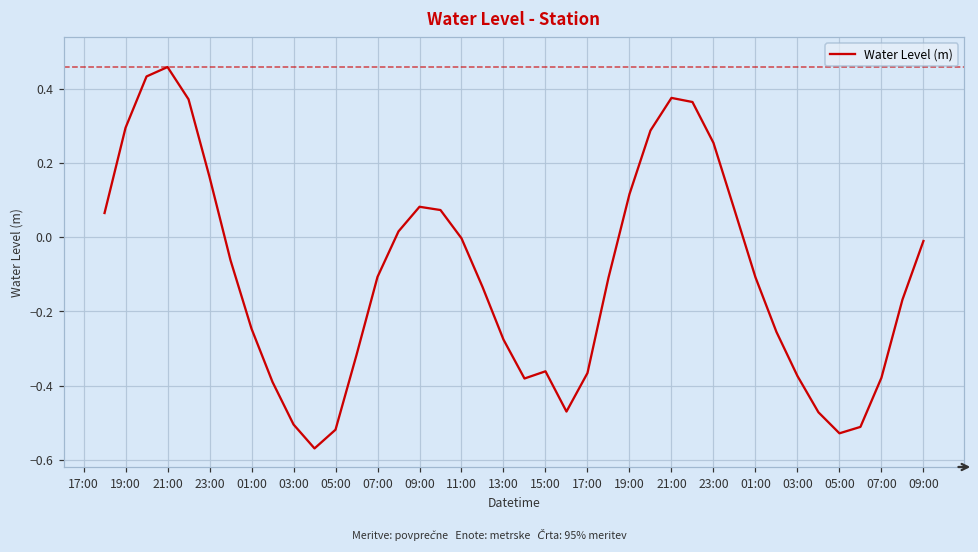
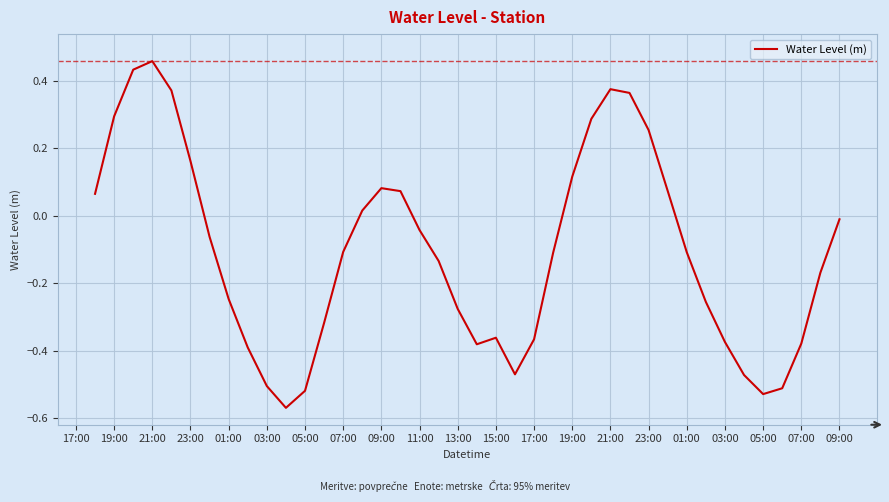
11:00: 0.00 -> -0.04
